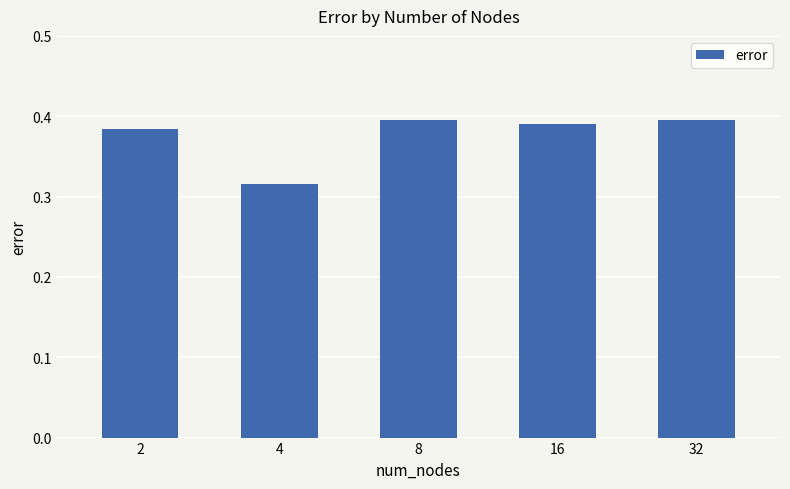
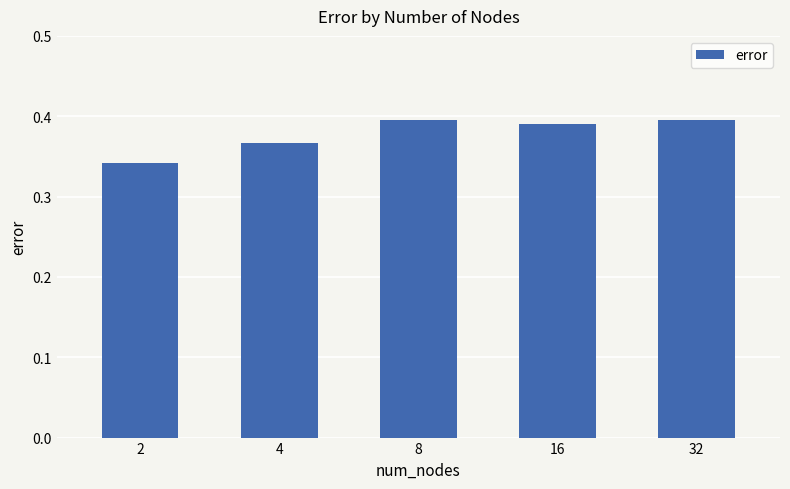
2: 0.38 -> 0.34
4: 0.32 -> 0.37
